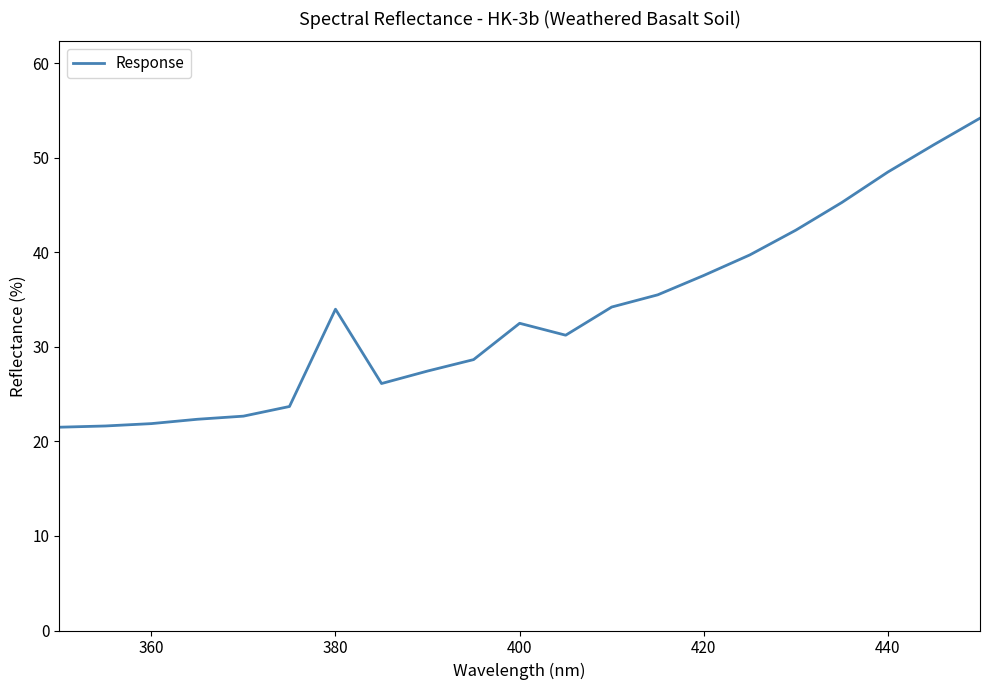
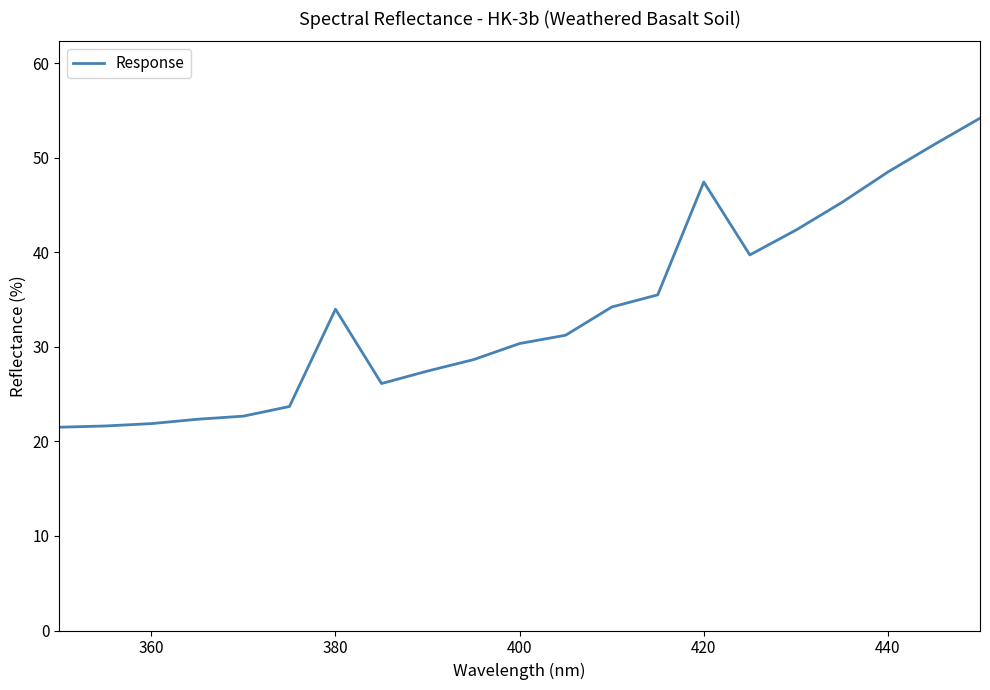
400: 32 -> 30
420: 38 -> 47
